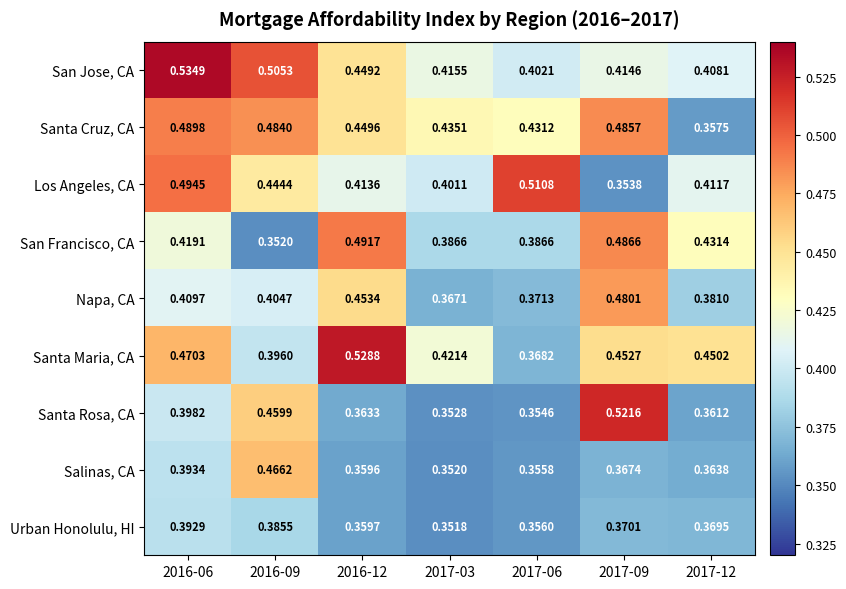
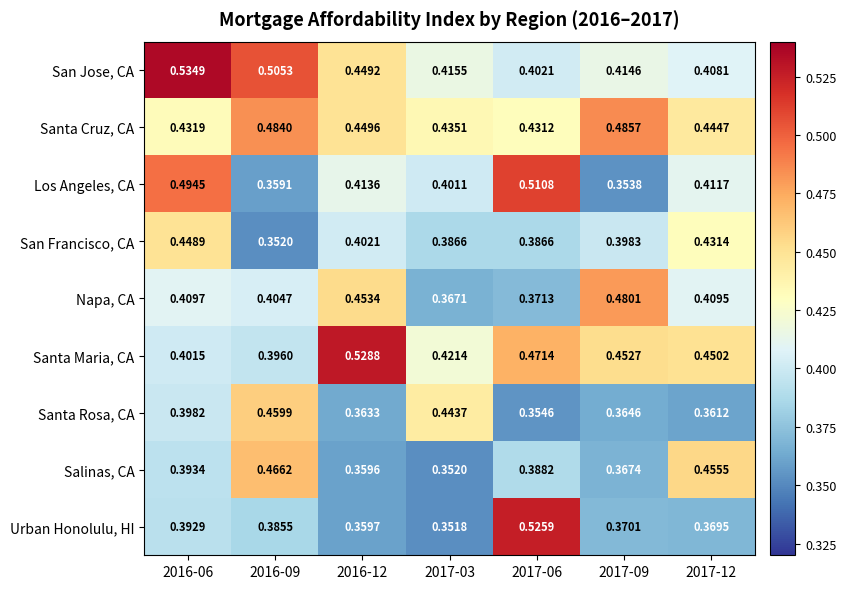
Santa Cruz, CA, 2016-06: 0.4898 -> 0.4319
Santa Cruz, CA, 2017-12: 0.3575 -> 0.4447
Los Angeles, CA, 2016-09: 0.4444 -> 0.3591
San Francisco, CA, 2016-06: 0.4191 -> 0.4489
San Francisco, CA, 2016-12: 0.4917 -> 0.4021
San Francisco, CA, 2017-09: 0.4866 -> 0.3983
Napa, CA, 2017-12: 0.3810 -> 0.4095
Santa Maria, CA, 2016-06: 0.4703 -> 0.4015
Santa Maria, CA, 2017-06: 0.3682 -> 0.4714
Santa Rosa, CA, 2017-03: 0.3528 -> 0.4437
Santa Rosa, CA, 2017-09: 0.5216 -> 0.3646
Salinas, CA, 2017-06: 0.3558 -> 0.3882
Salinas, CA, 2017-12: 0.3638 -> 0.4555
Urban Honolulu, HI, 2017-06: 0.3560 -> 0.5259
